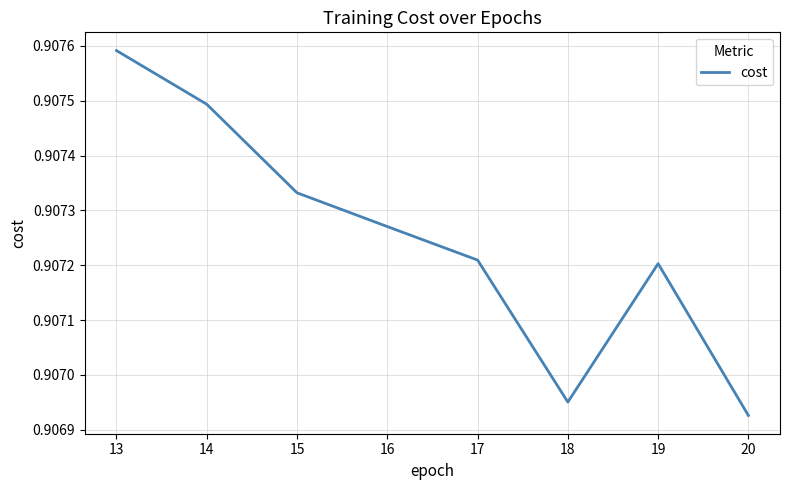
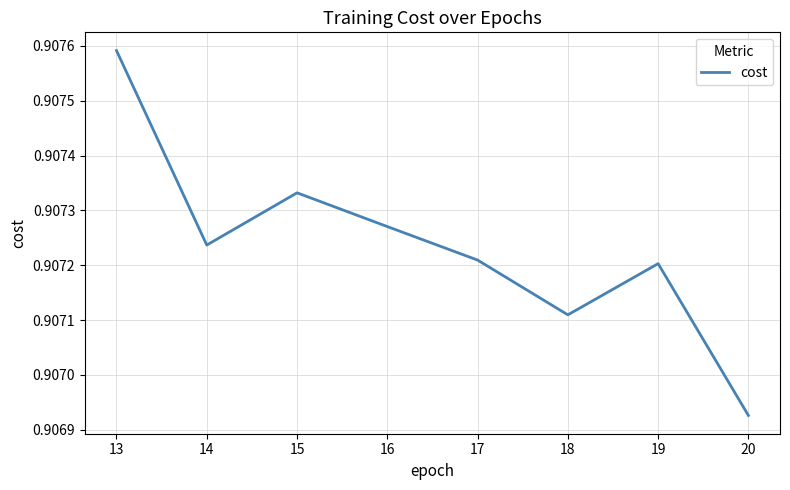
14: 0.90749 -> 0.90724
18: 0.90695 -> 0.90711
